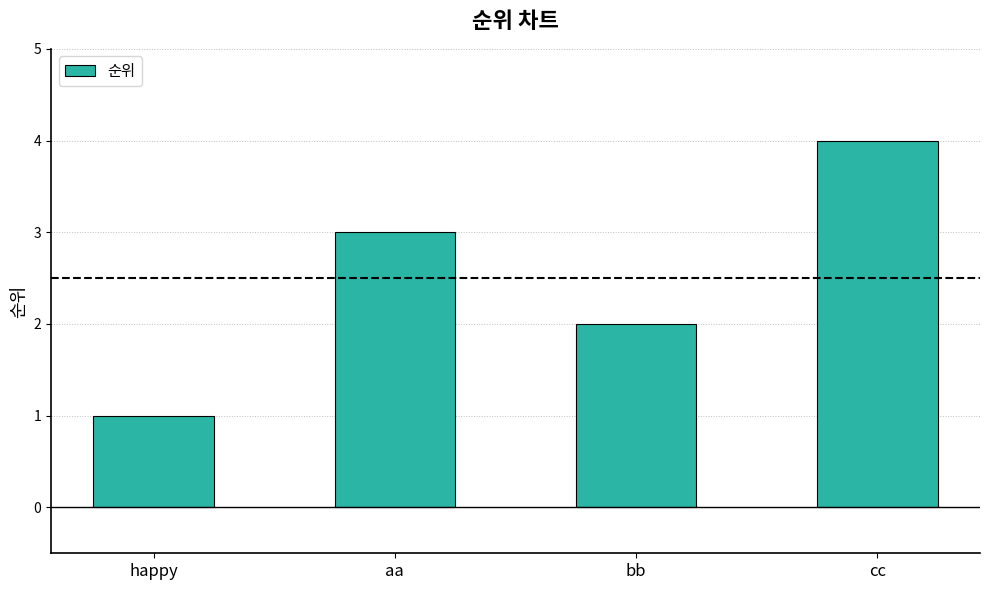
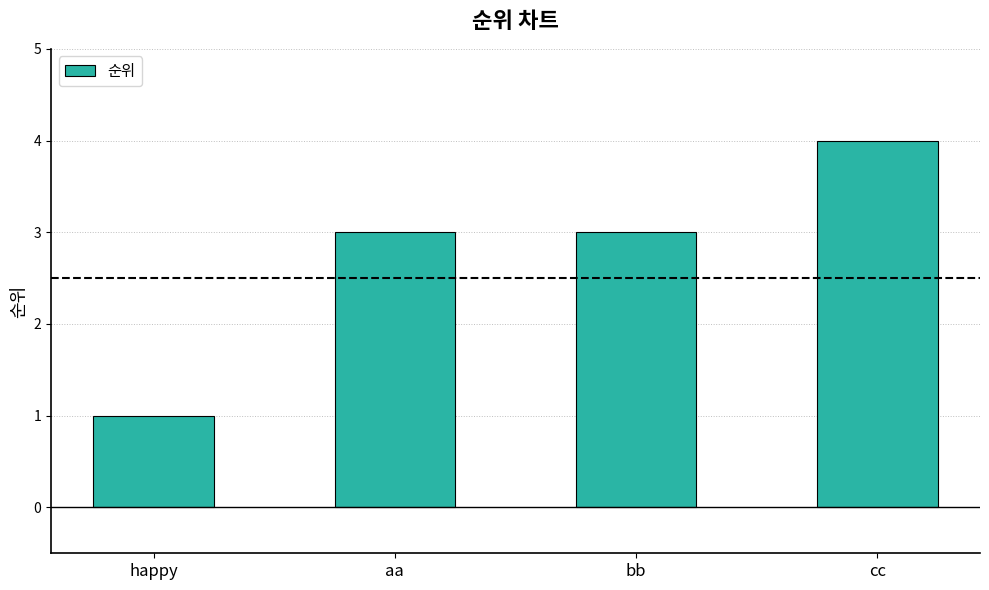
bb: 2 -> 3
